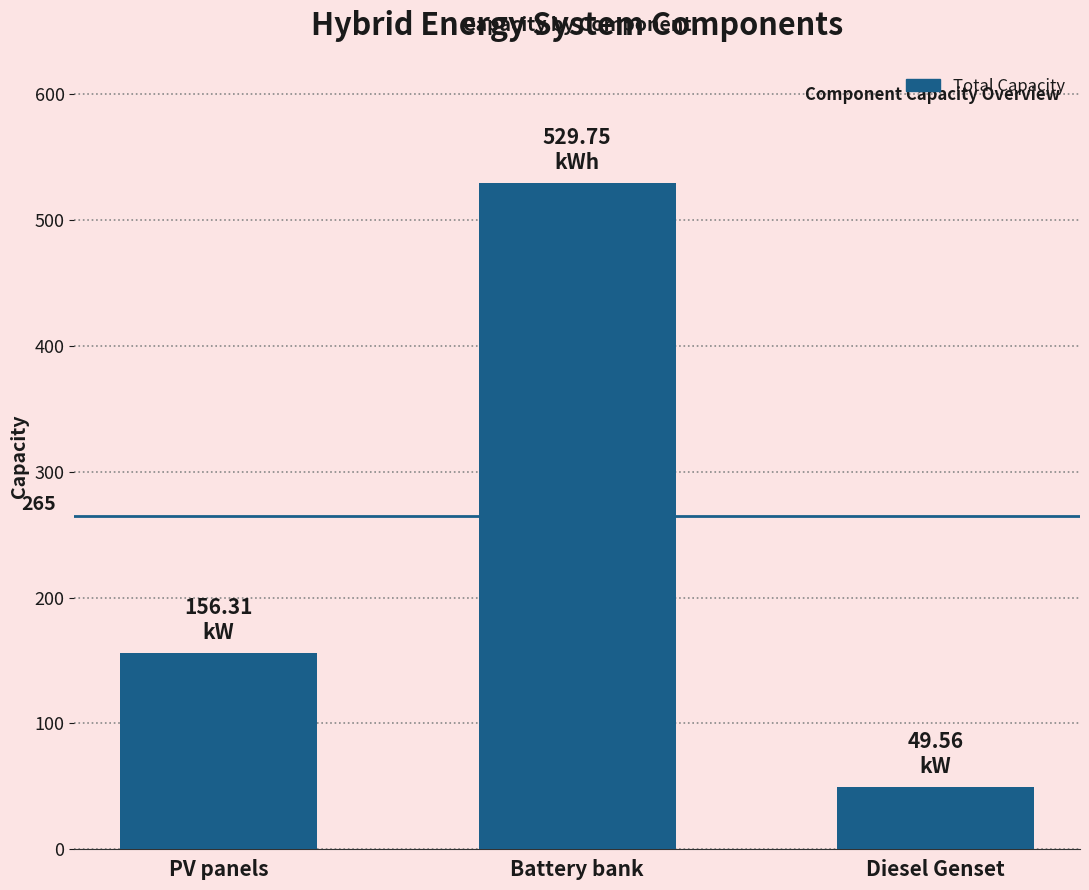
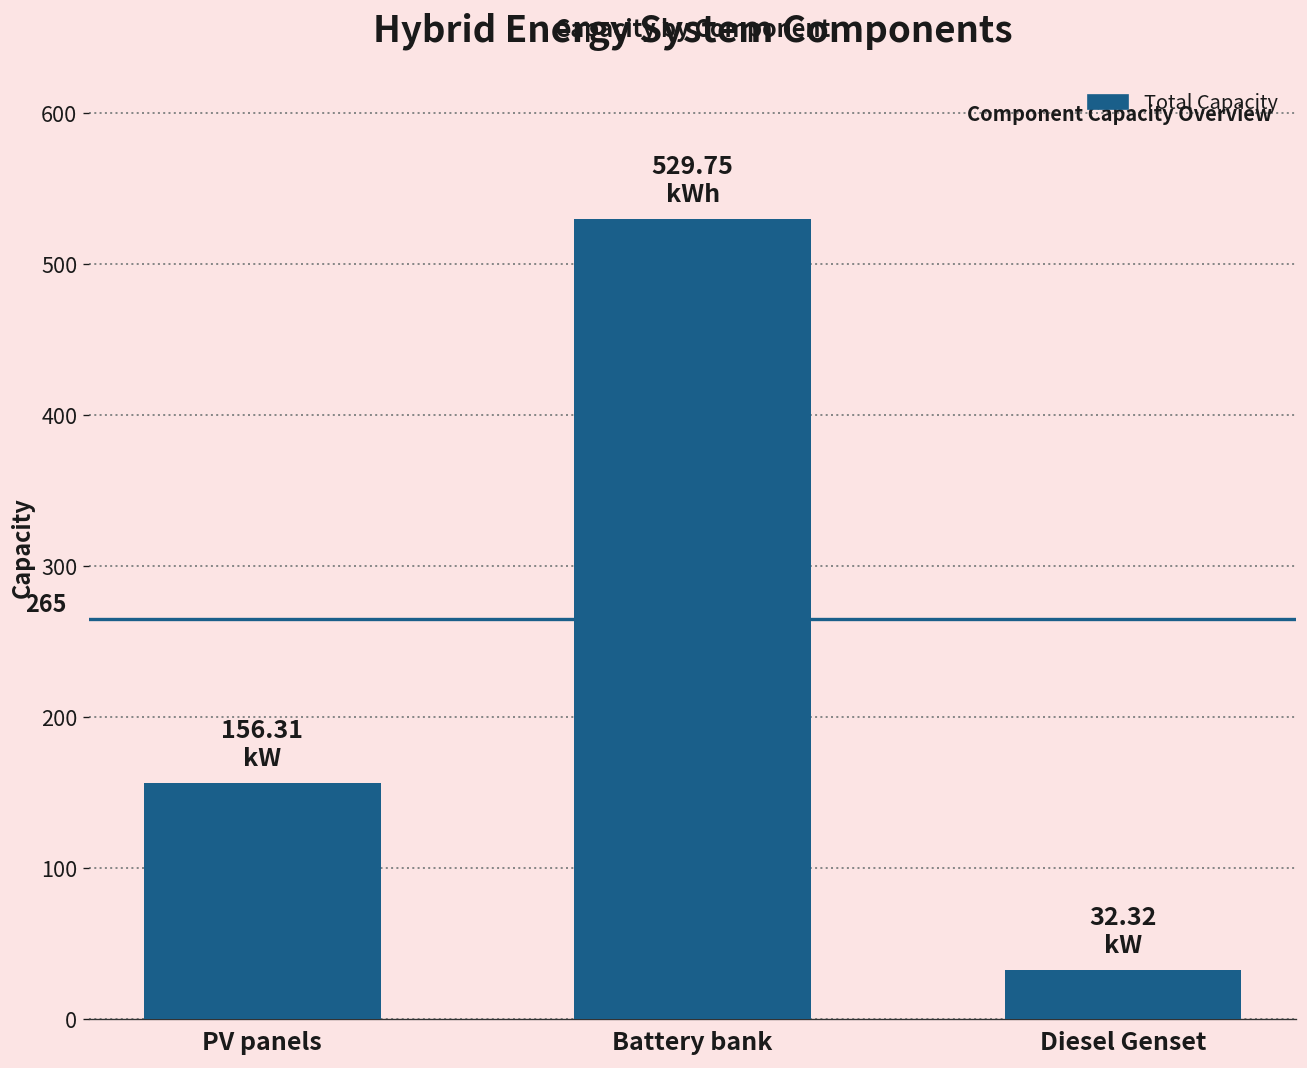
Diesel Genset: 49.56 -> 32.32
